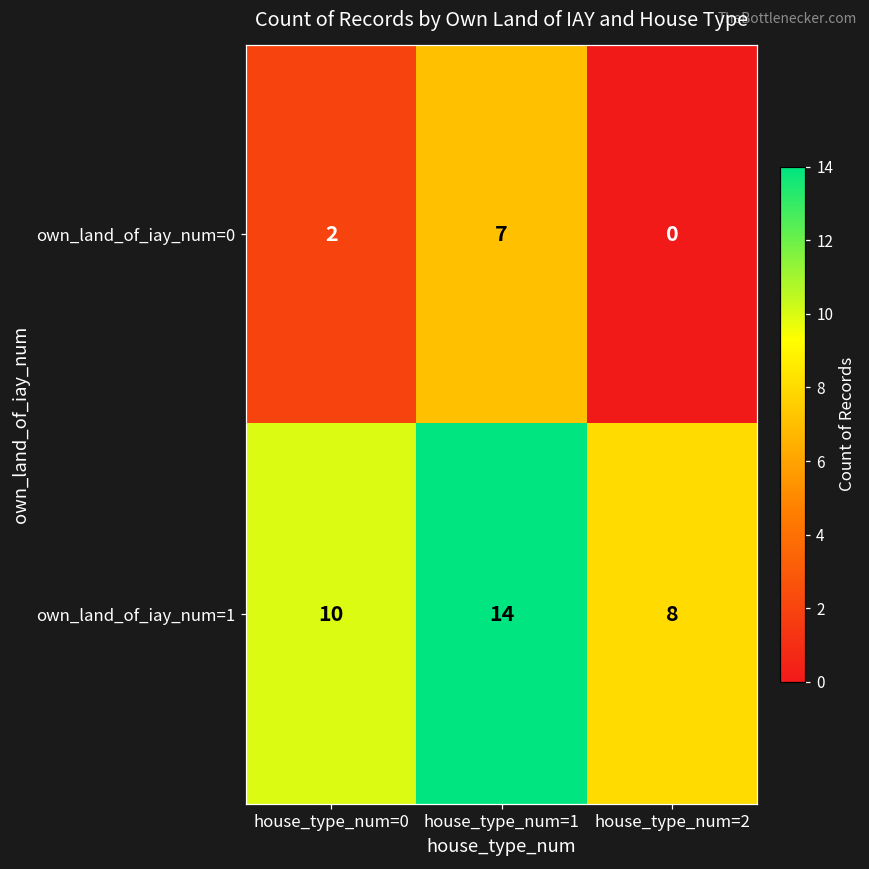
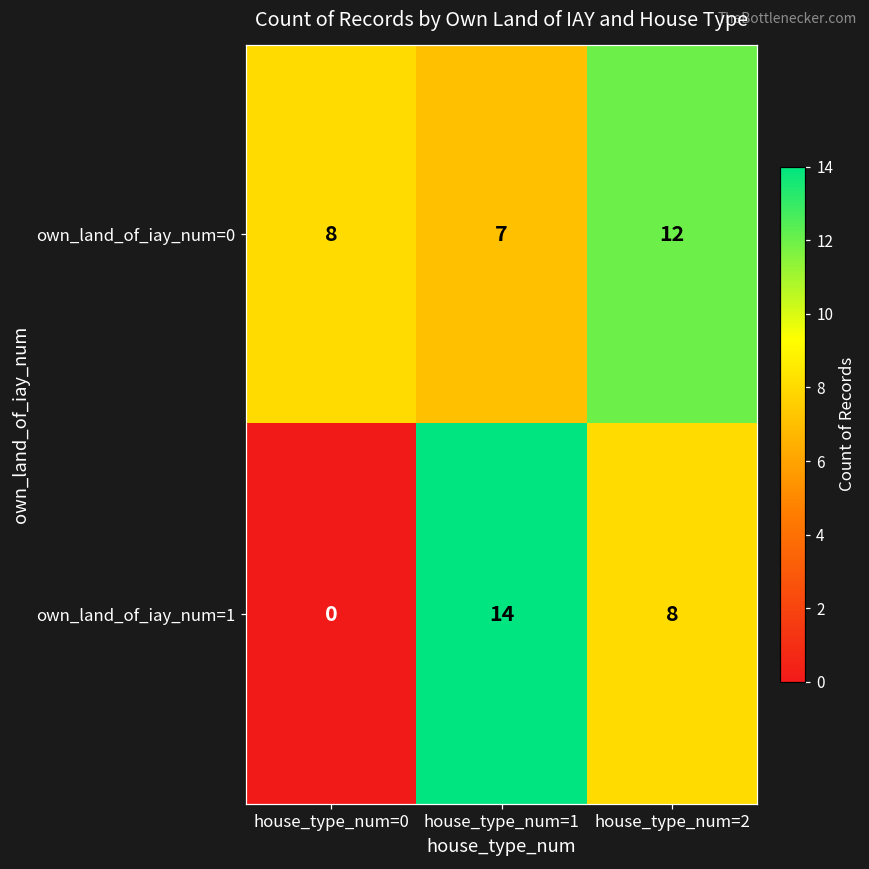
own_land_of_iay_num=0, house_type_num=0: 2 -> 8
own_land_of_iay_num=0, house_type_num=2: 0 -> 12
own_land_of_iay_num=1, house_type_num=0: 10 -> 0
